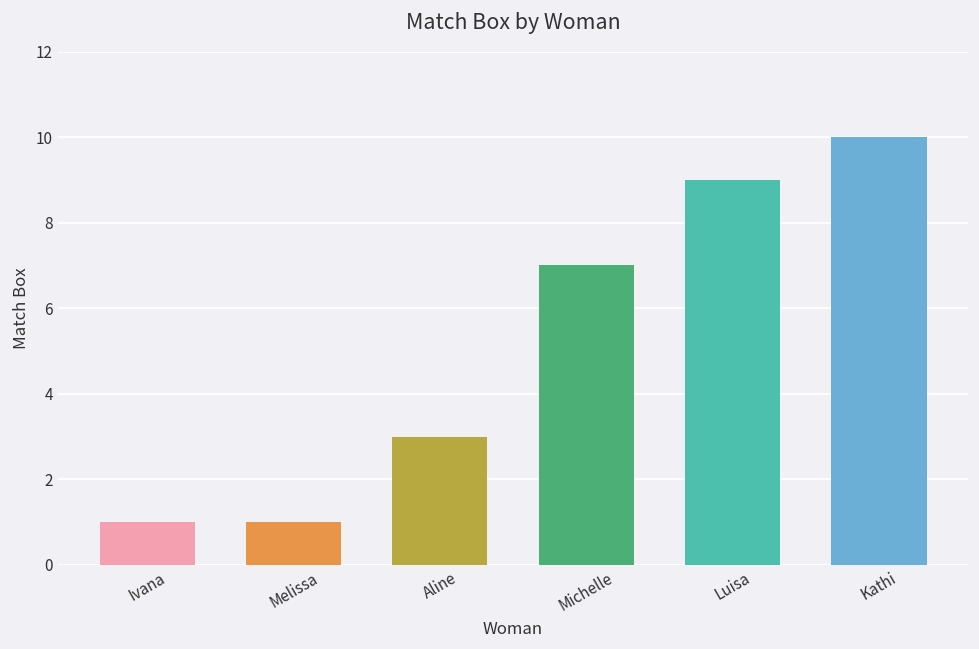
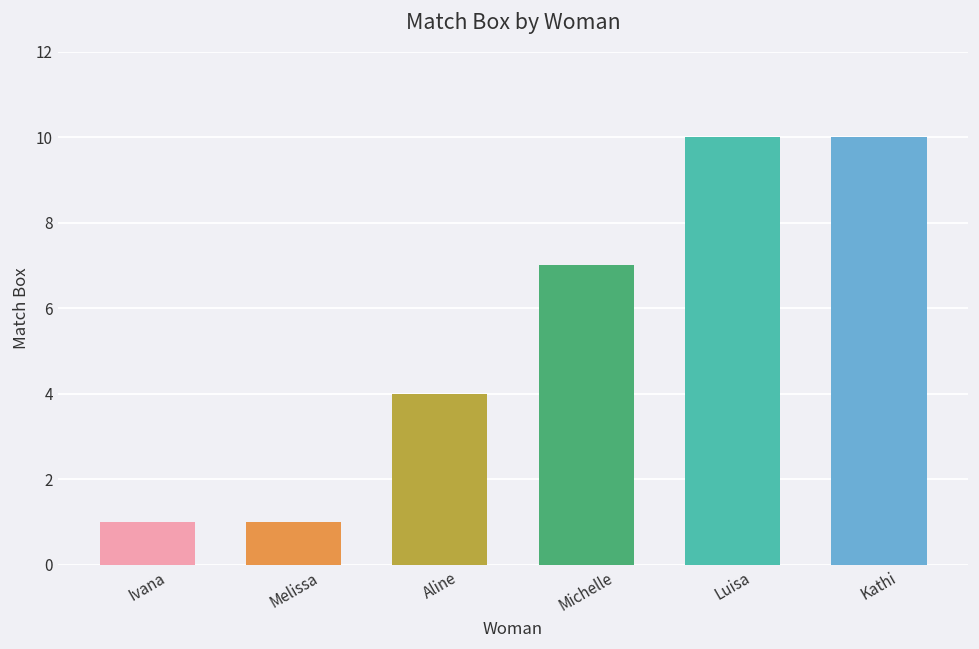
Aline: 3 -> 4
Luisa: 9 -> 10
